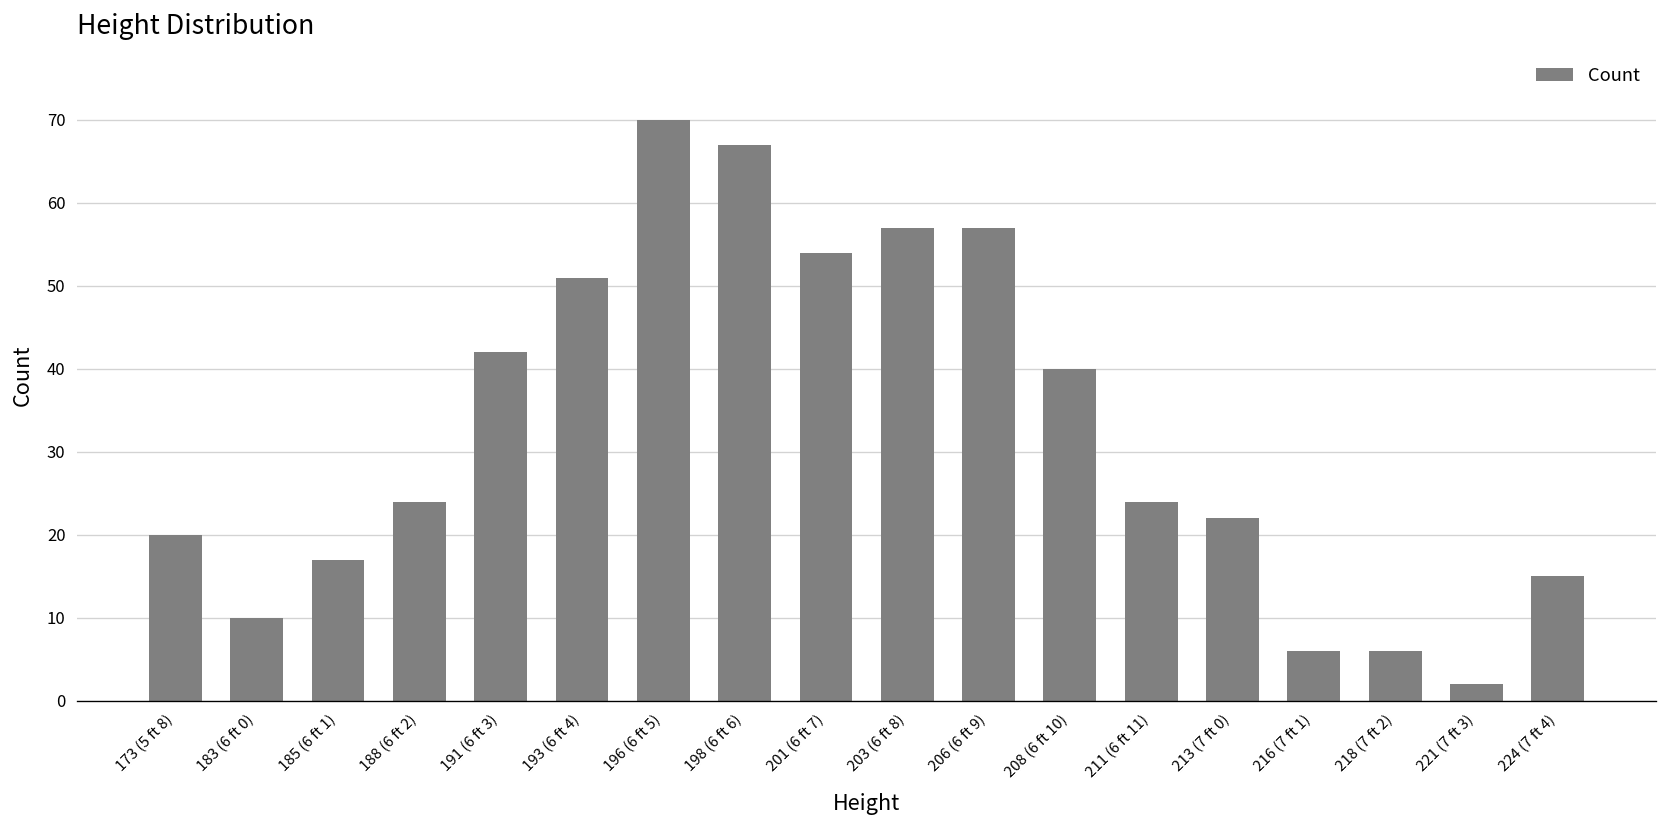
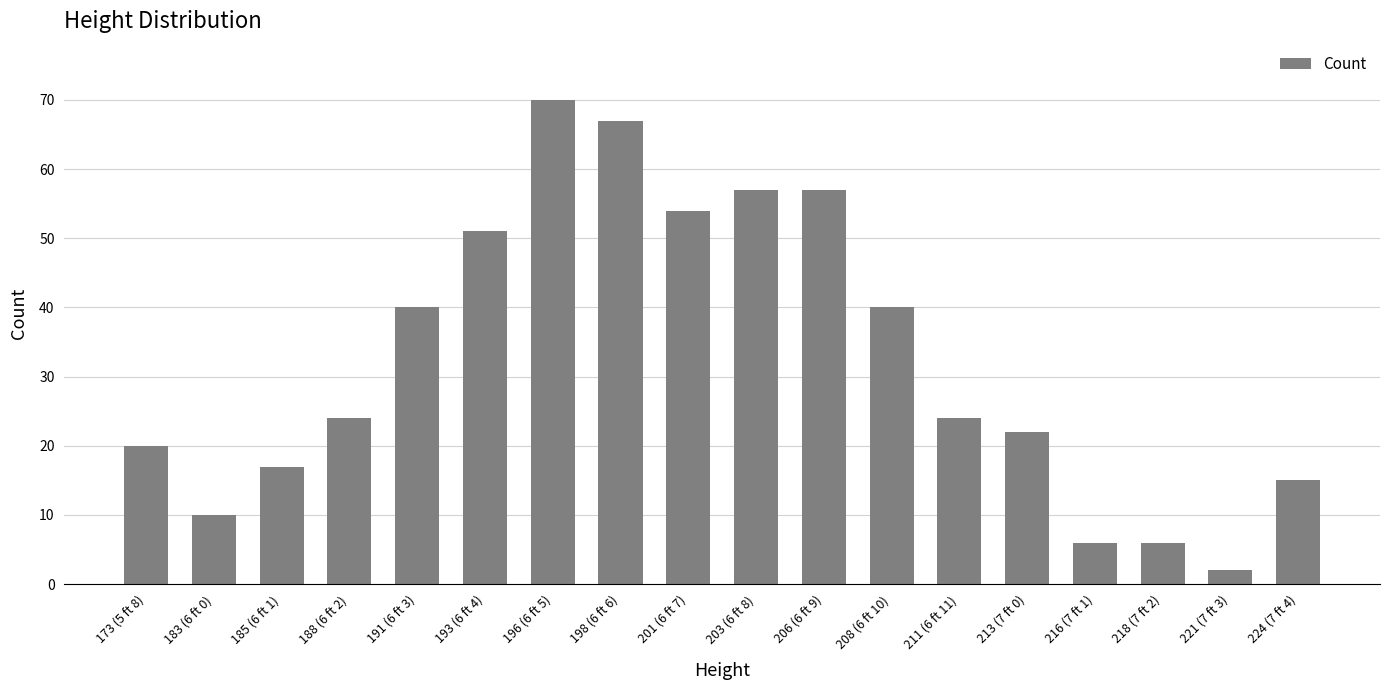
191 (6 ft 3): 42 -> 40
